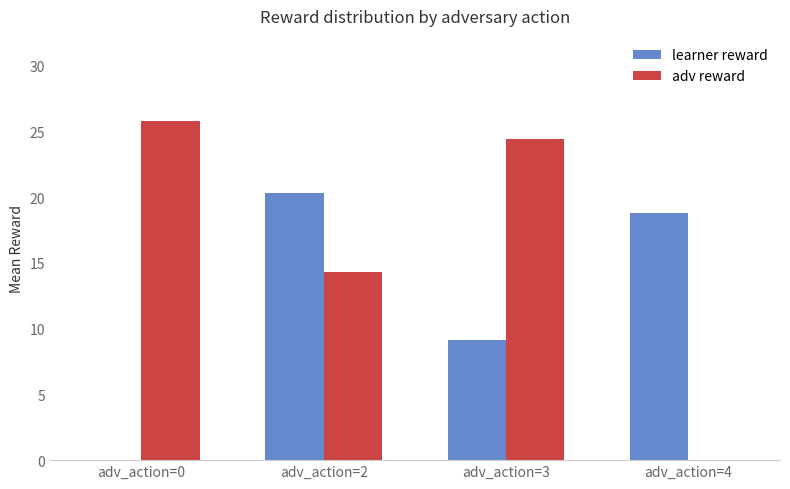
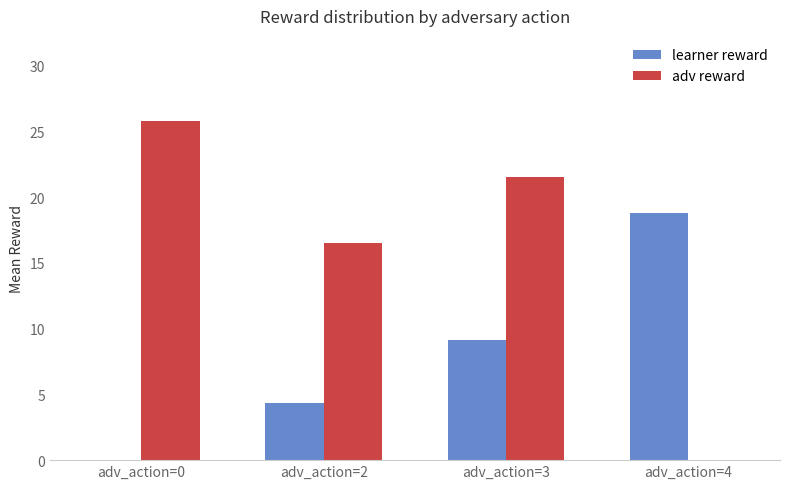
learner reward, adv_action=2: 20.3 -> 4.3
adv reward, adv_action=2: 14.3 -> 16.5
adv reward, adv_action=3: 24.4 -> 21.5
